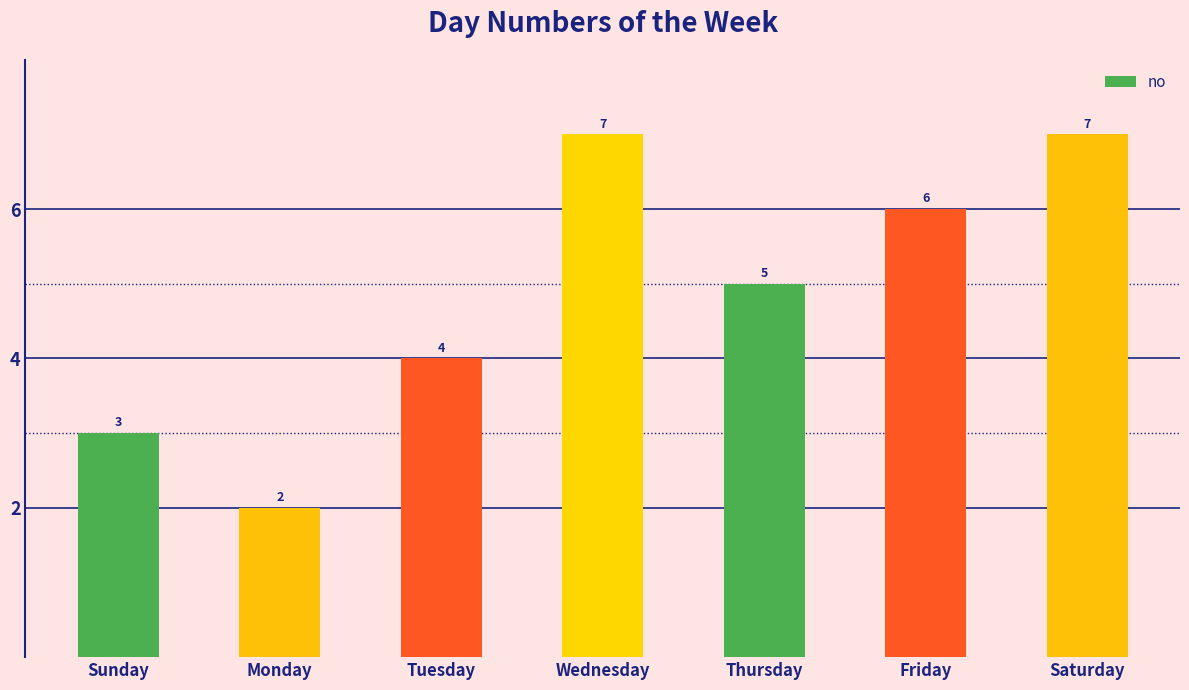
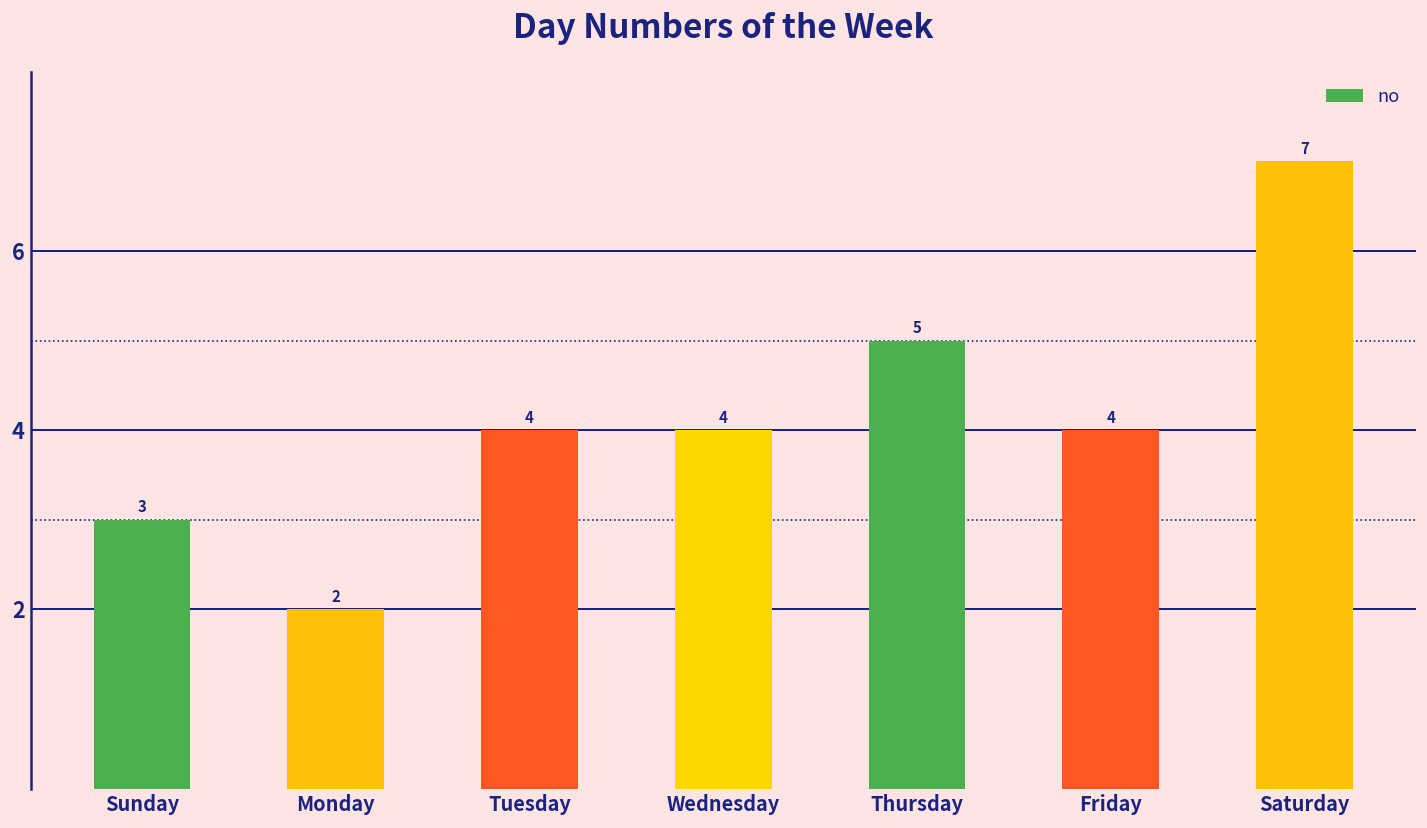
Wednesday: 7 -> 4
Friday: 6 -> 4
